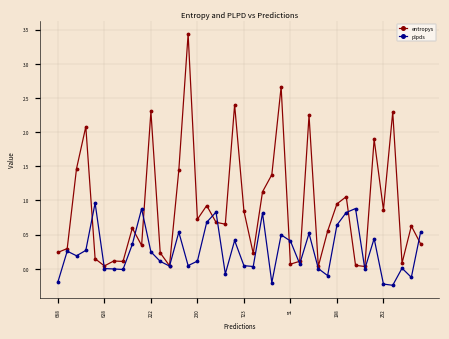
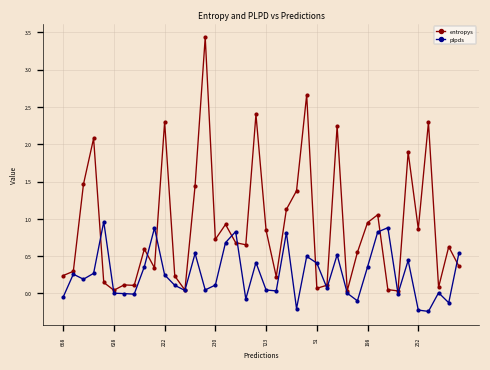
plpds, 668: -0.2 -> 0.0
plpds, 198: 0.6 -> 0.4
